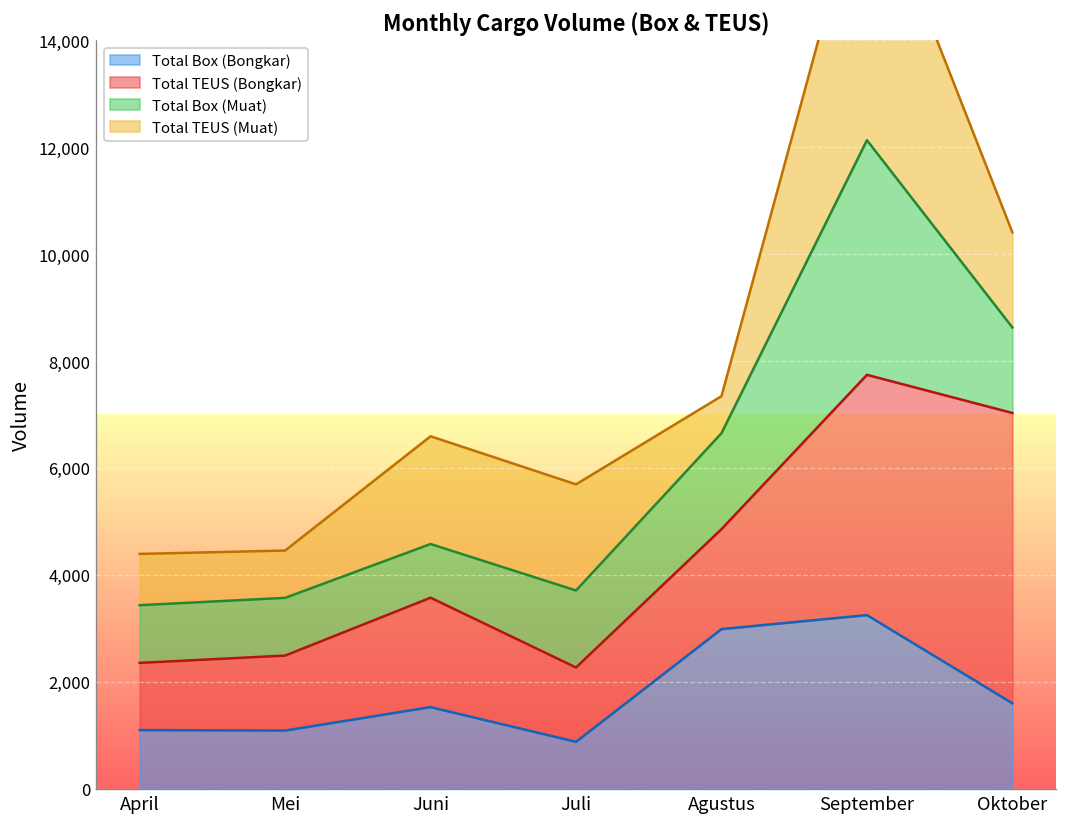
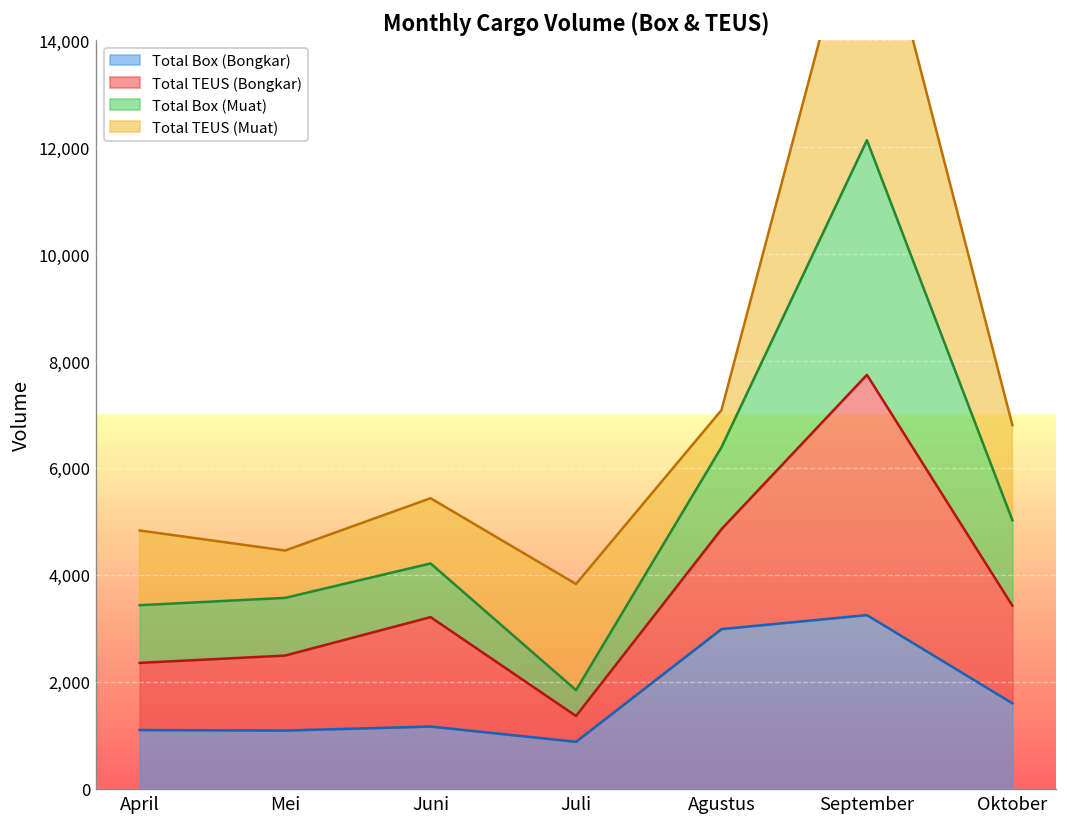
Total TEUS (Muat), April: 1,000 -> 1,400
Total Box (Bongkar), Juni: 1,500 -> 1,200
Total TEUS (Muat), Juni: 2,000 -> 1,200
Total TEUS (Bongkar), Juli: 1,400 -> 500
Total Box (Muat), Juli: 1,400 -> 500
Total Box (Muat), Agustus: 1,800 -> 1,500
Total TEUS (Bongkar), Oktober: 5,400 -> 1,800
